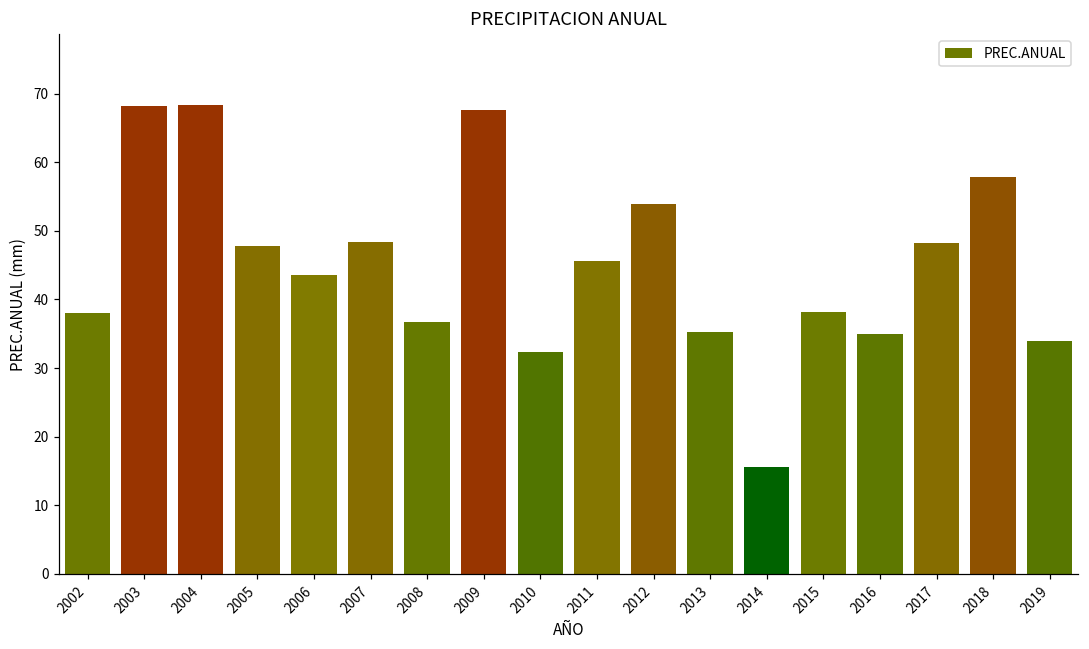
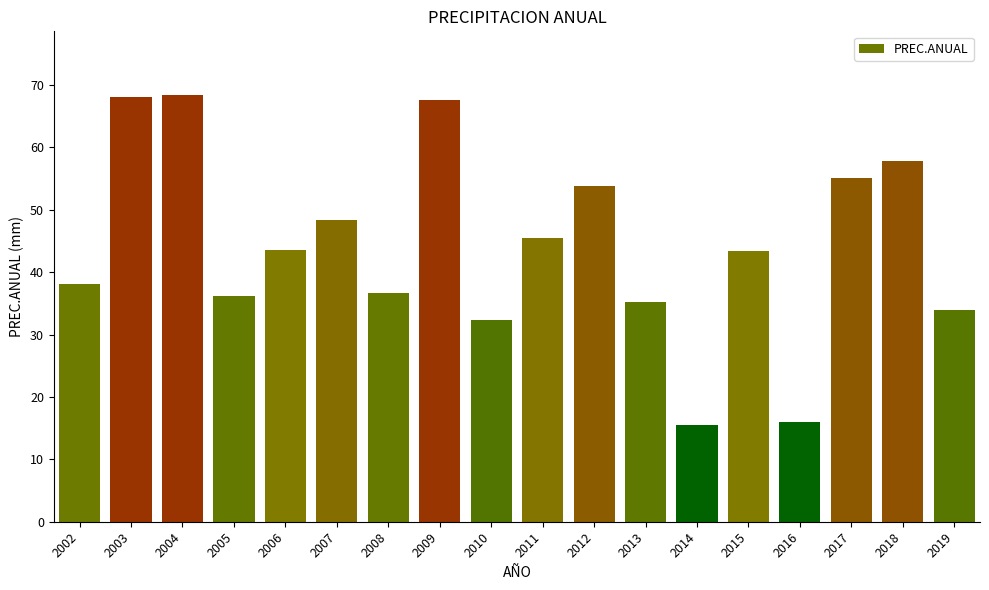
2005: 48 -> 36
2015: 38 -> 43
2016: 35 -> 16
2017: 48 -> 55
